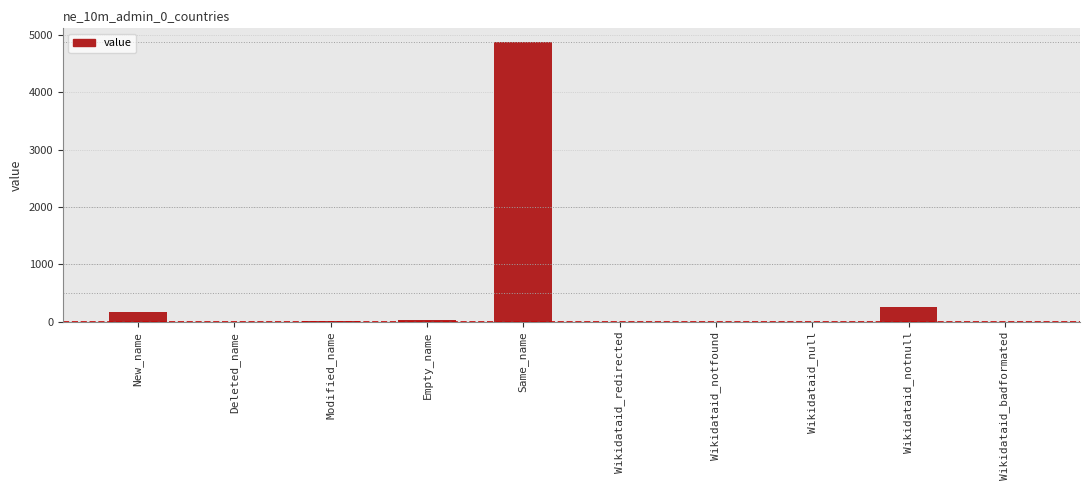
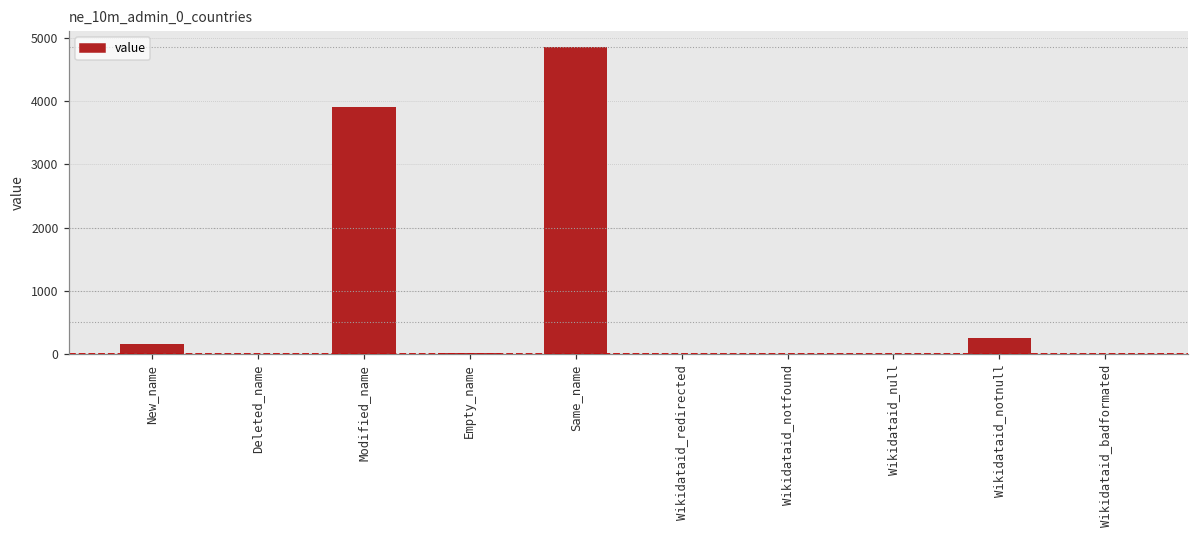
Modified_name: 0 -> 3900
